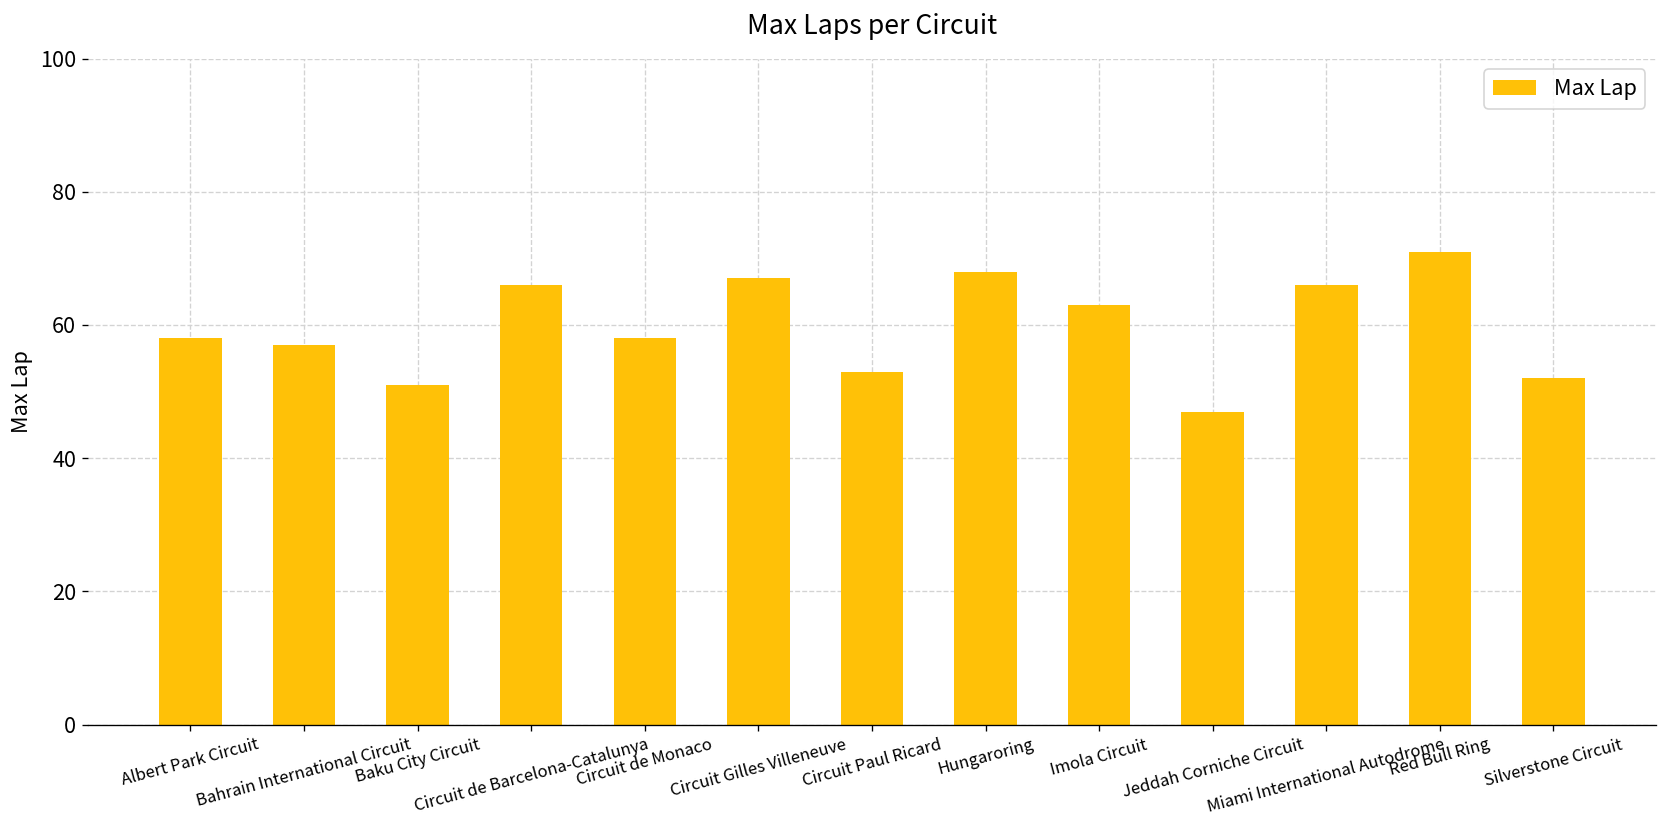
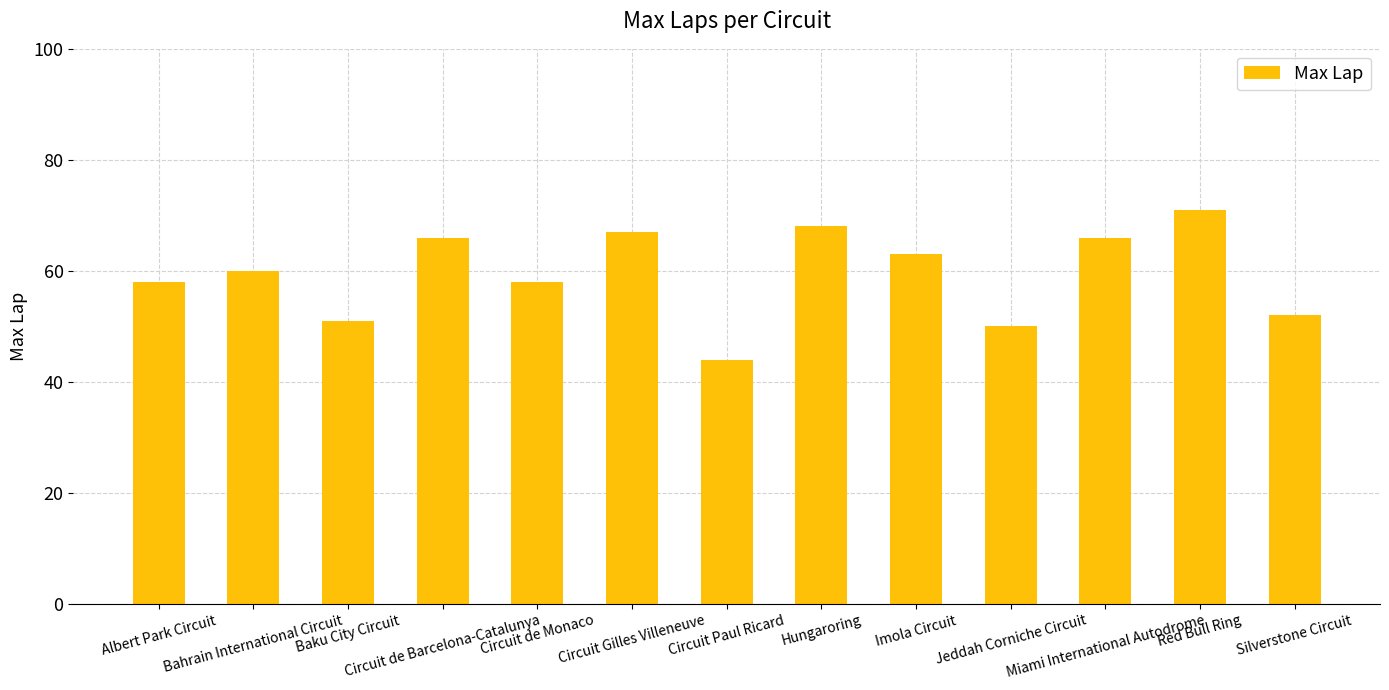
Bahrain International Circuit: 57 -> 60
Circuit Paul Ricard: 53 -> 44
Jeddah Corniche Circuit: 47 -> 50
